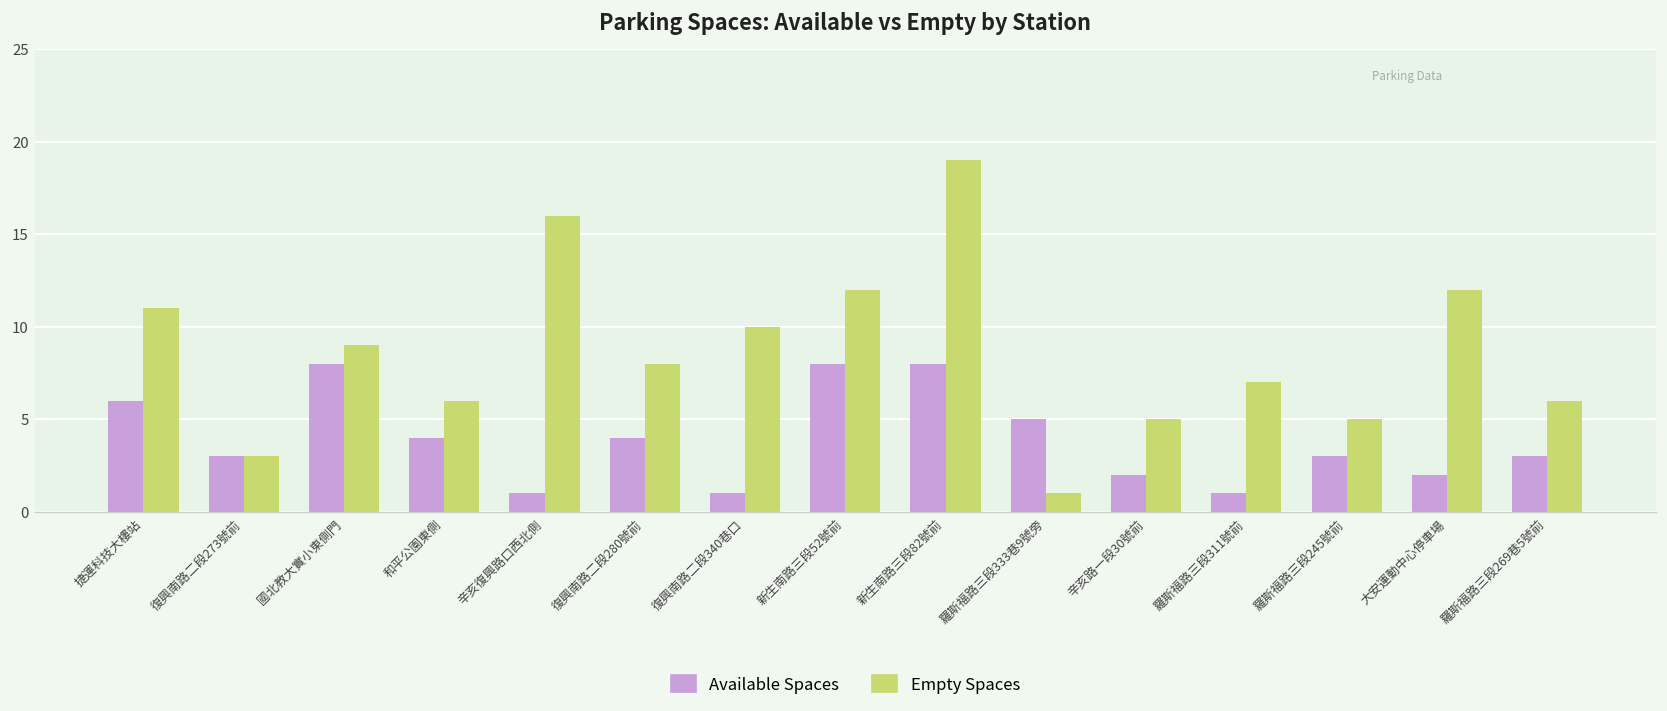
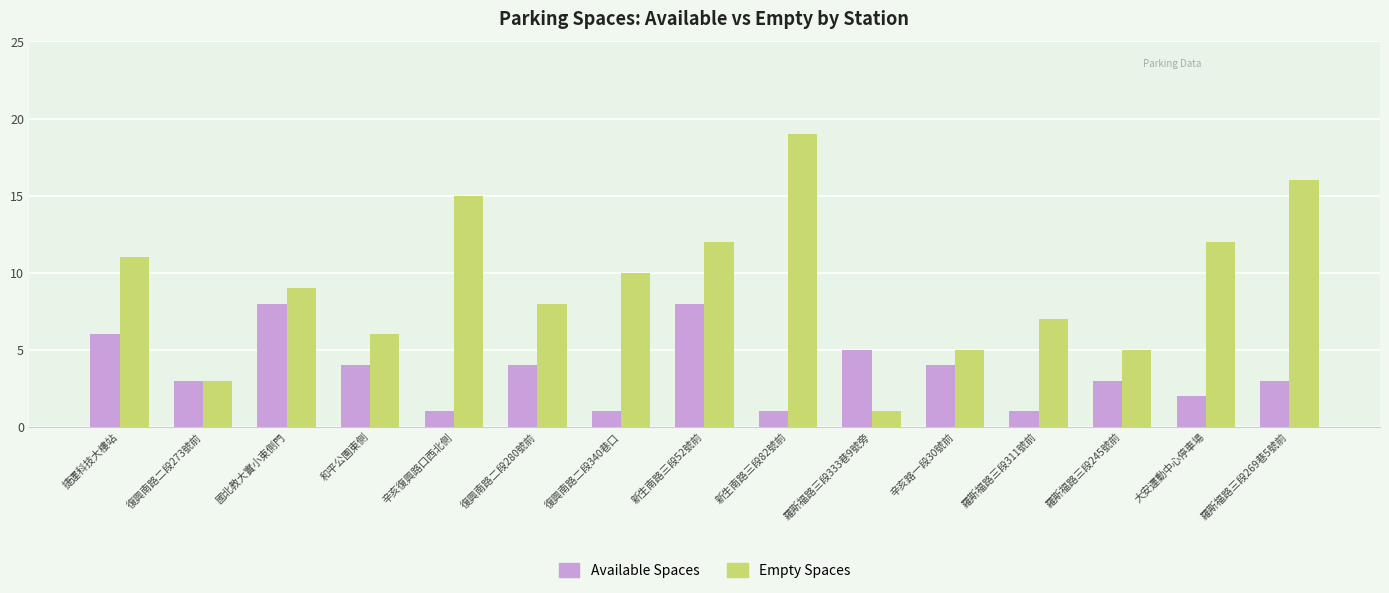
Empty Spaces, 辛亥復興路口西北側: 16 -> 15
Available Spaces, 新生南路三段82號前: 8 -> 1
Available Spaces, 辛亥路一段30號前: 2 -> 4
Empty Spaces, 羅斯福路三段269巷5號前: 6 -> 16
